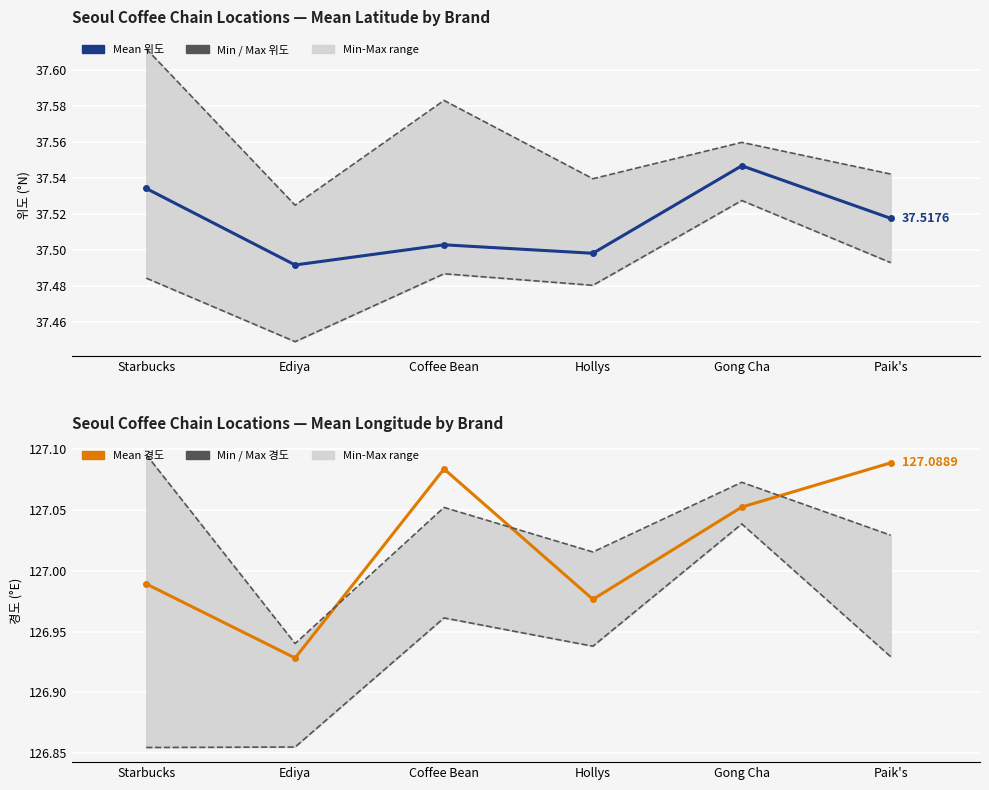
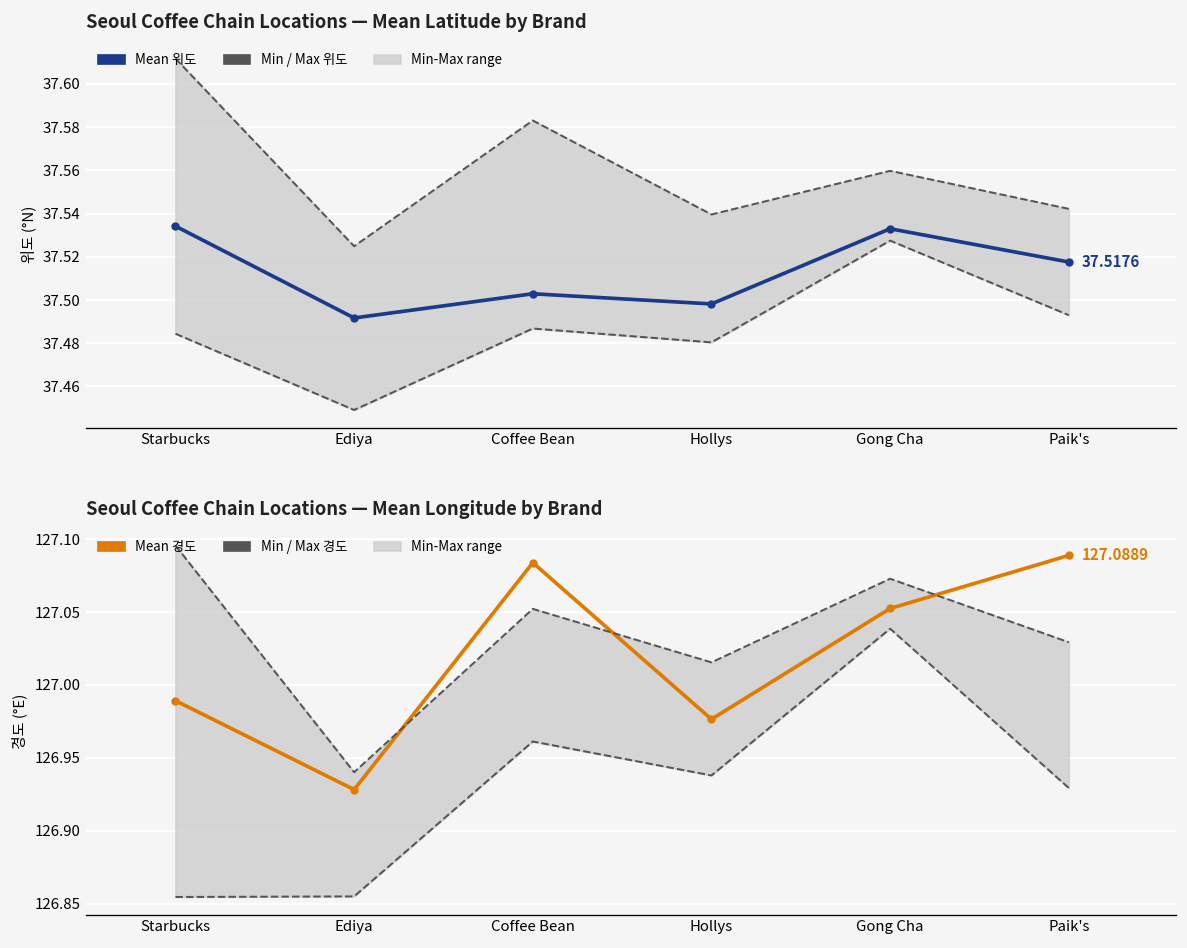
Seoul Coffee Chain Locations — Mean Latitude by Brand, Mean 위도, Gong Cha: 37.547 -> 37.533
